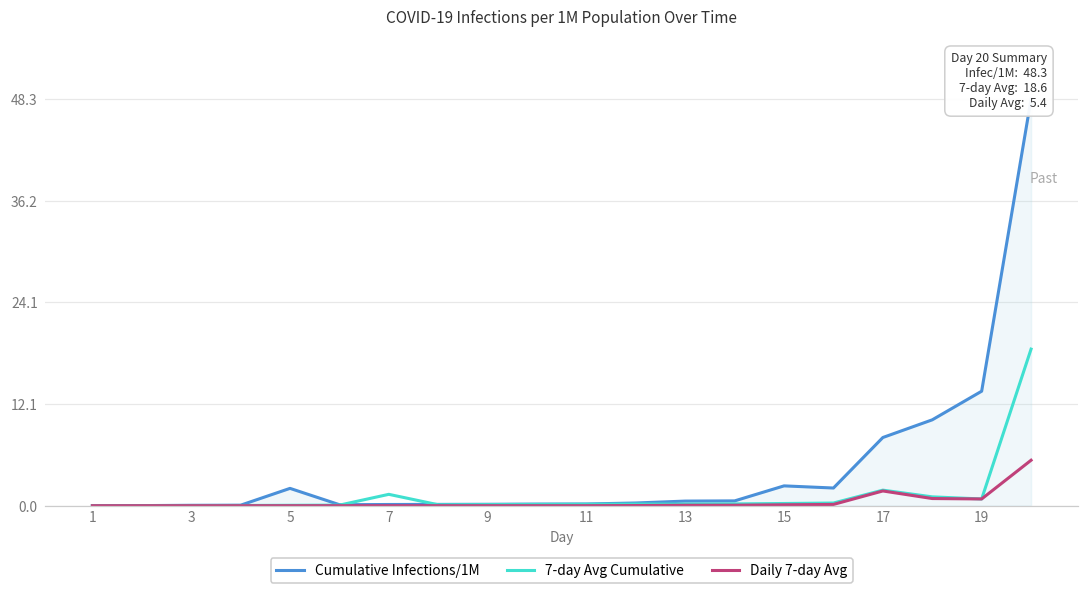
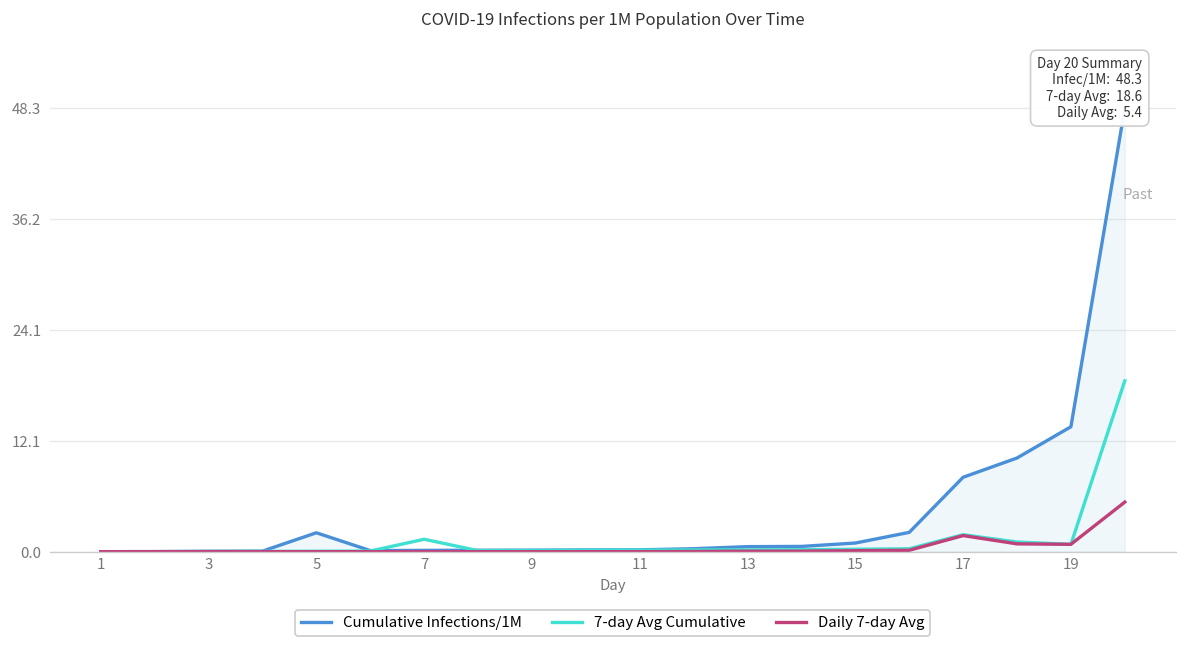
Cumulative Infections/1M, 15: 2 -> 1
